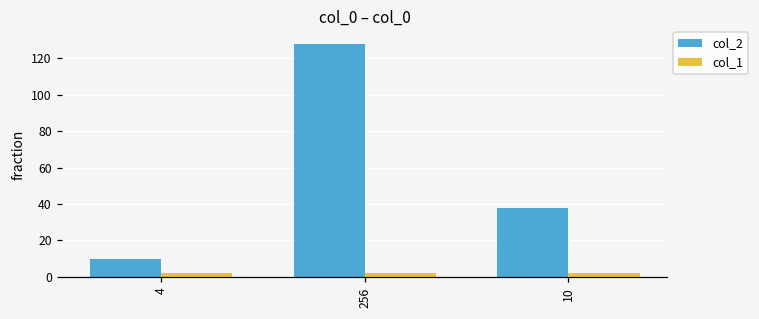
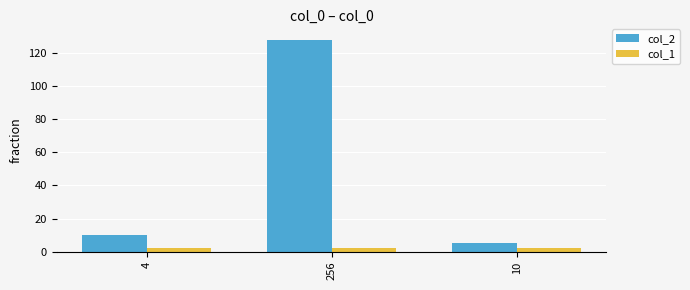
col_2, 10: 38 -> 5
